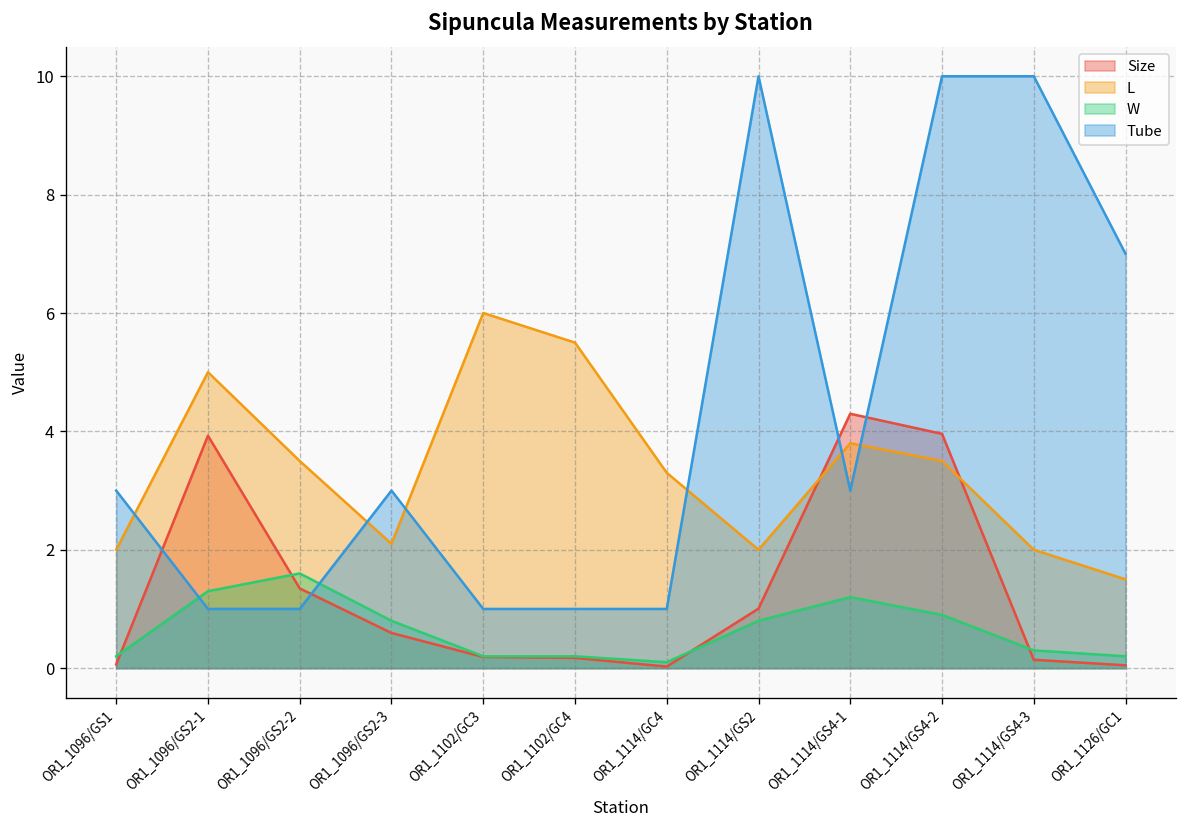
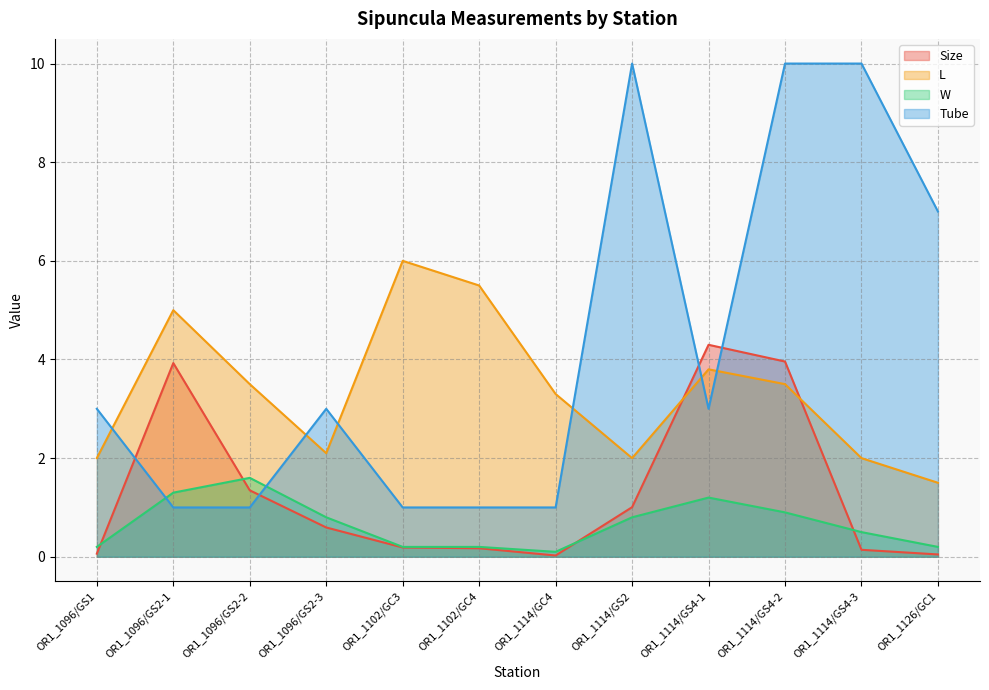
W, OR1_1114/GS4-3: 0.3 -> 0.5
